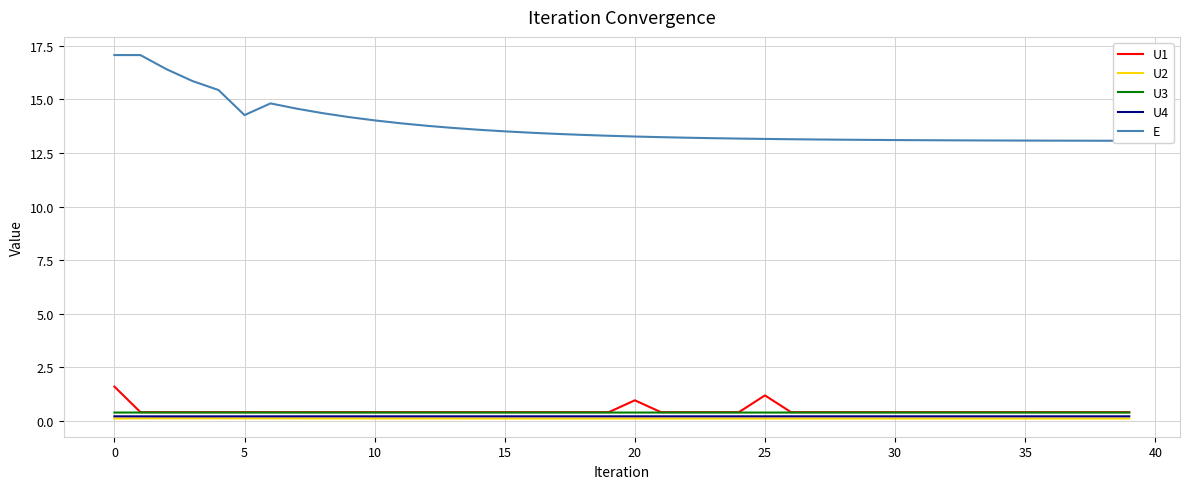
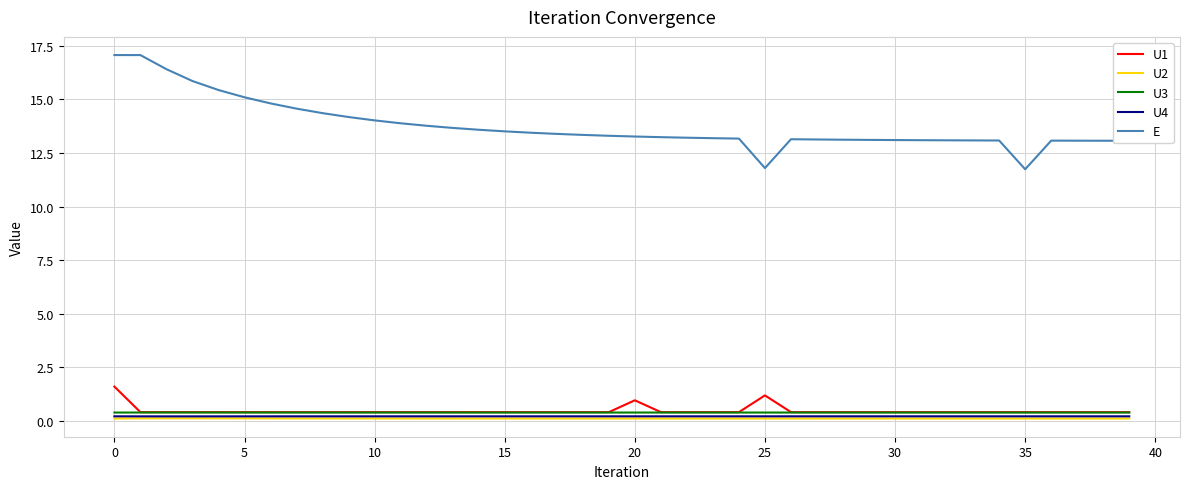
E, 5: 14.3 -> 15.1
E, 25: 13.2 -> 11.8
E, 35: 13.1 -> 11.7
